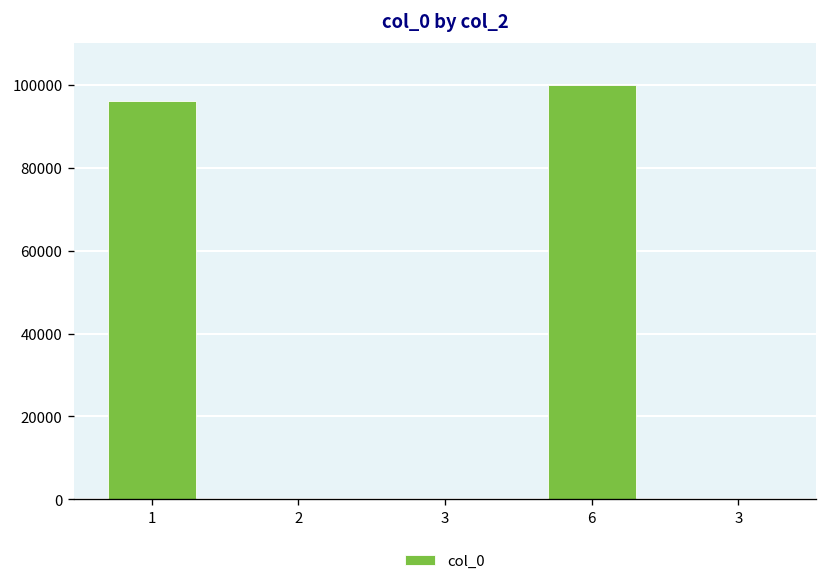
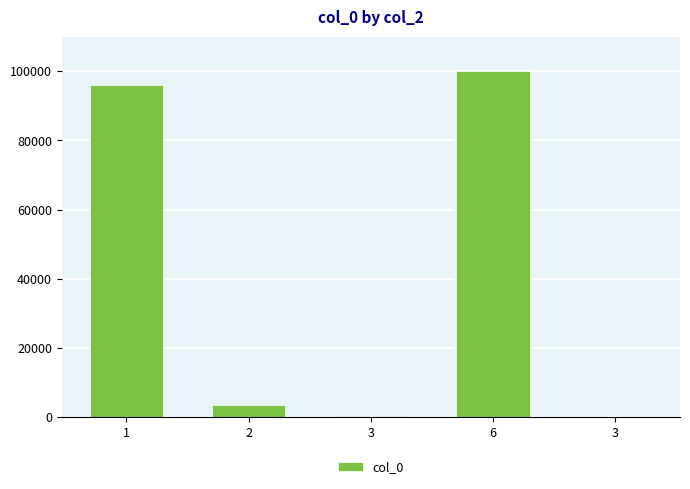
2: 0 -> 3000
